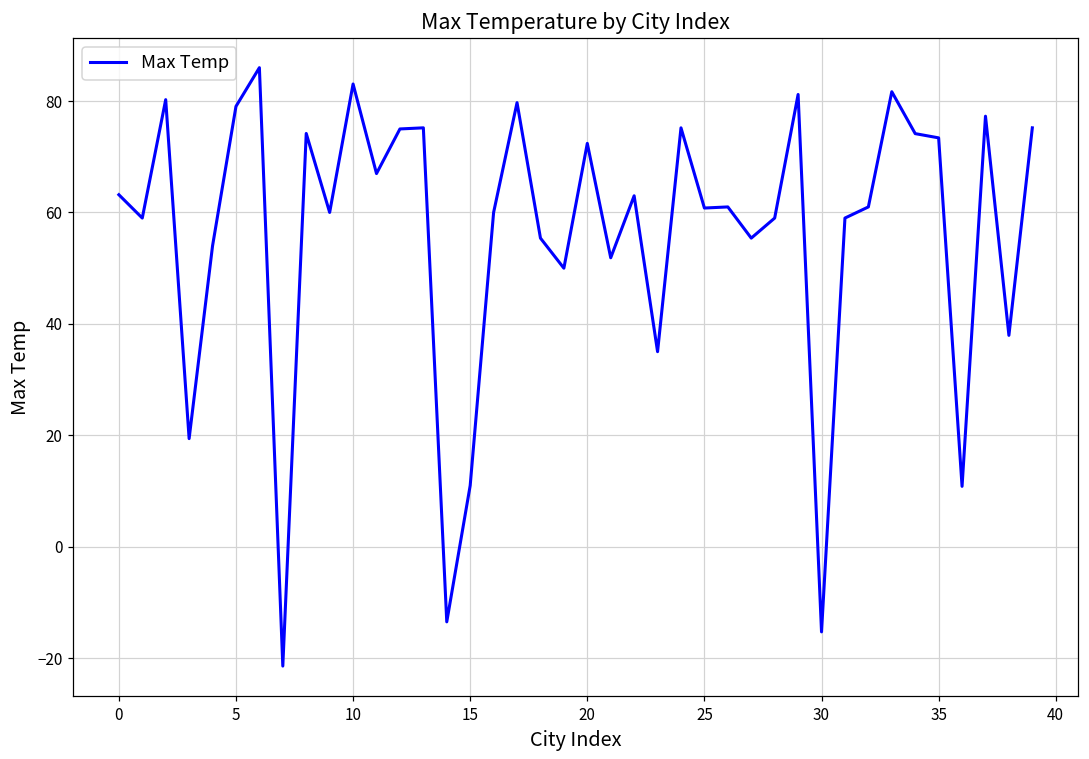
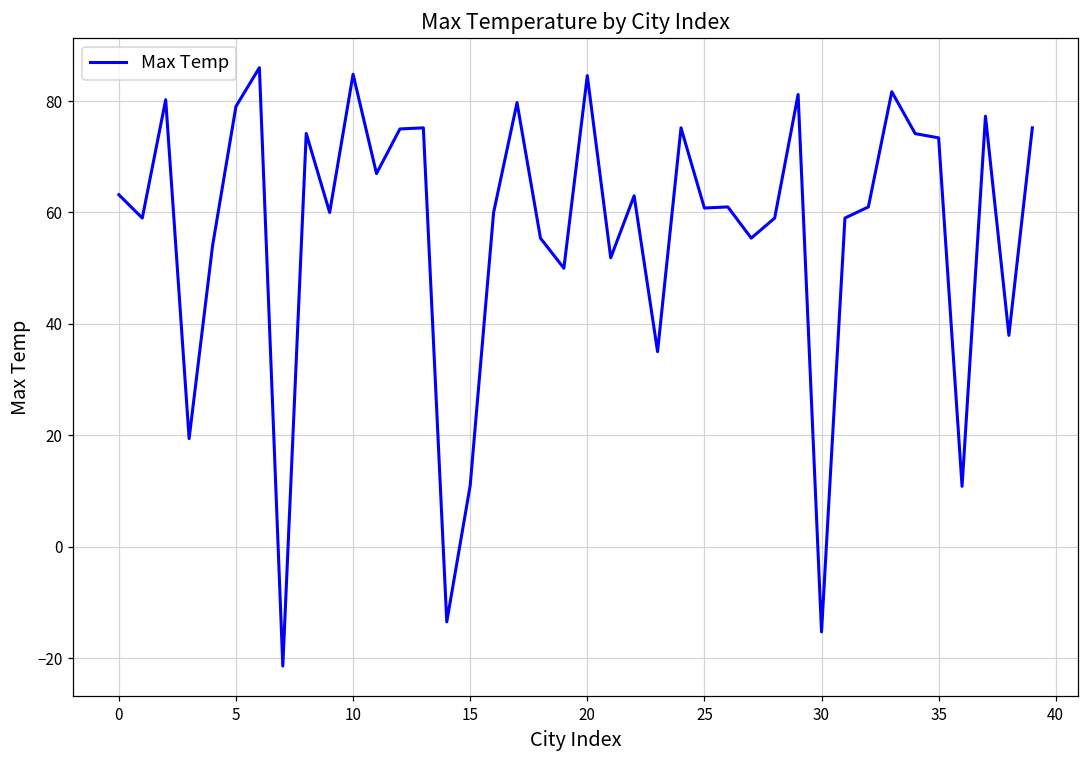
10: 83 -> 85
20: 72 -> 85
